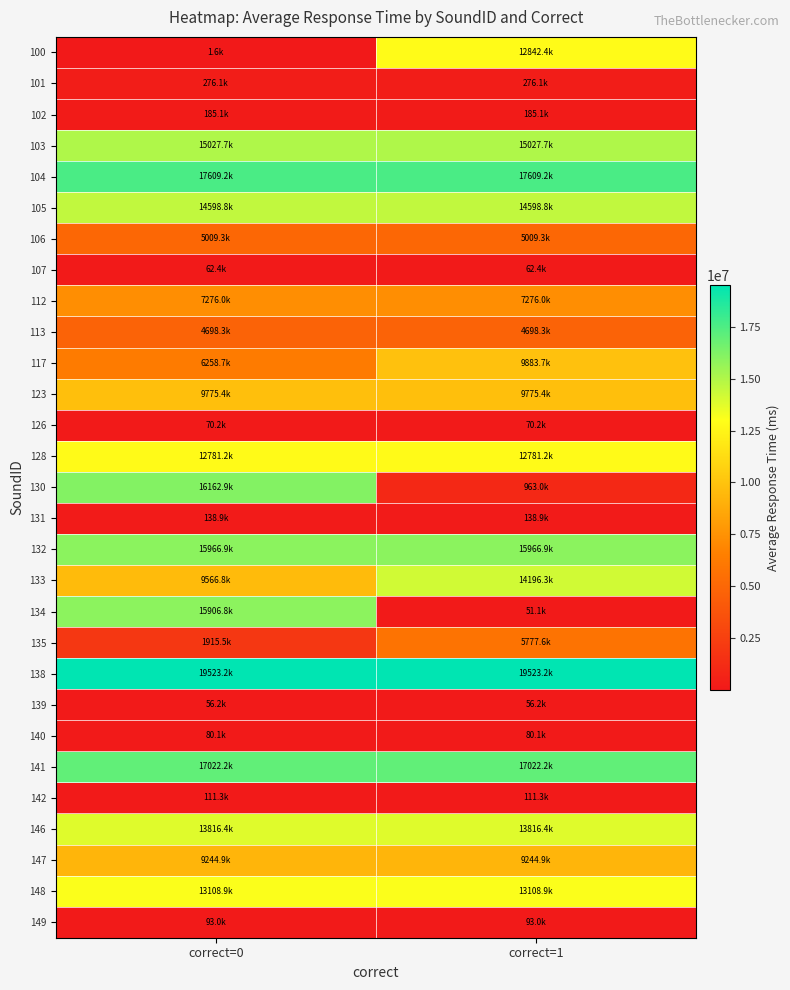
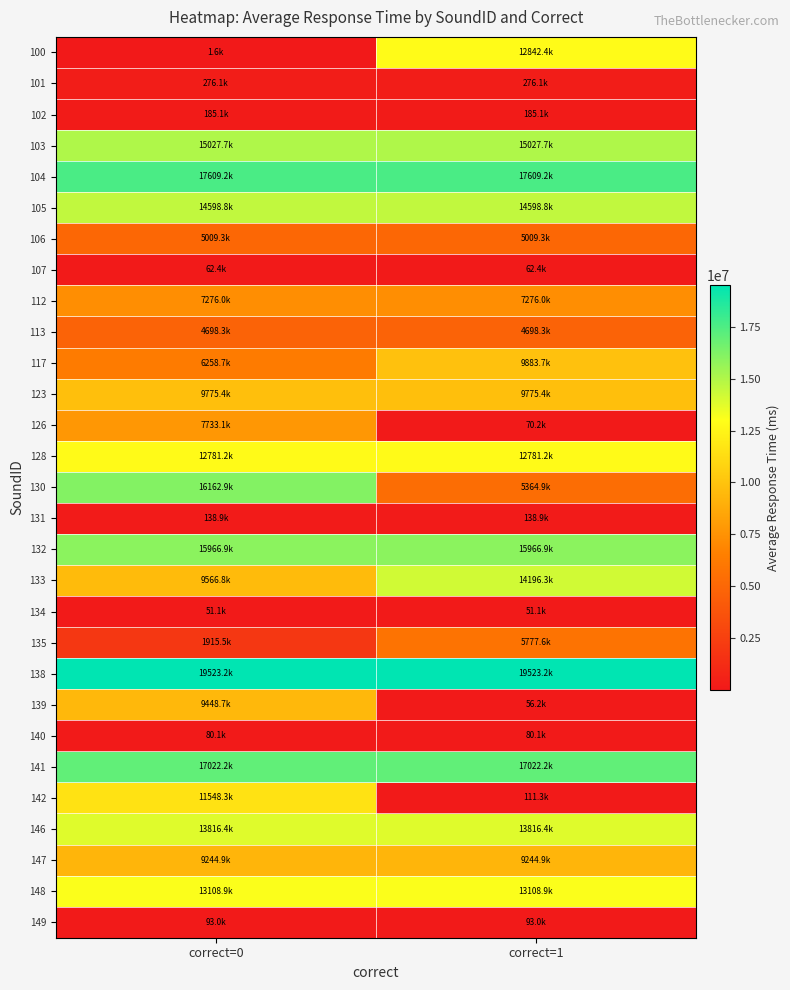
126, correct=0: 70.2k -> 7733.1k
130, correct=1: 963.0k -> 5364.9k
134, correct=0: 15906.8k -> 51.1k
139, correct=0: 56.2k -> 9448.7k
142, correct=0: 111.3k -> 11548.3k
